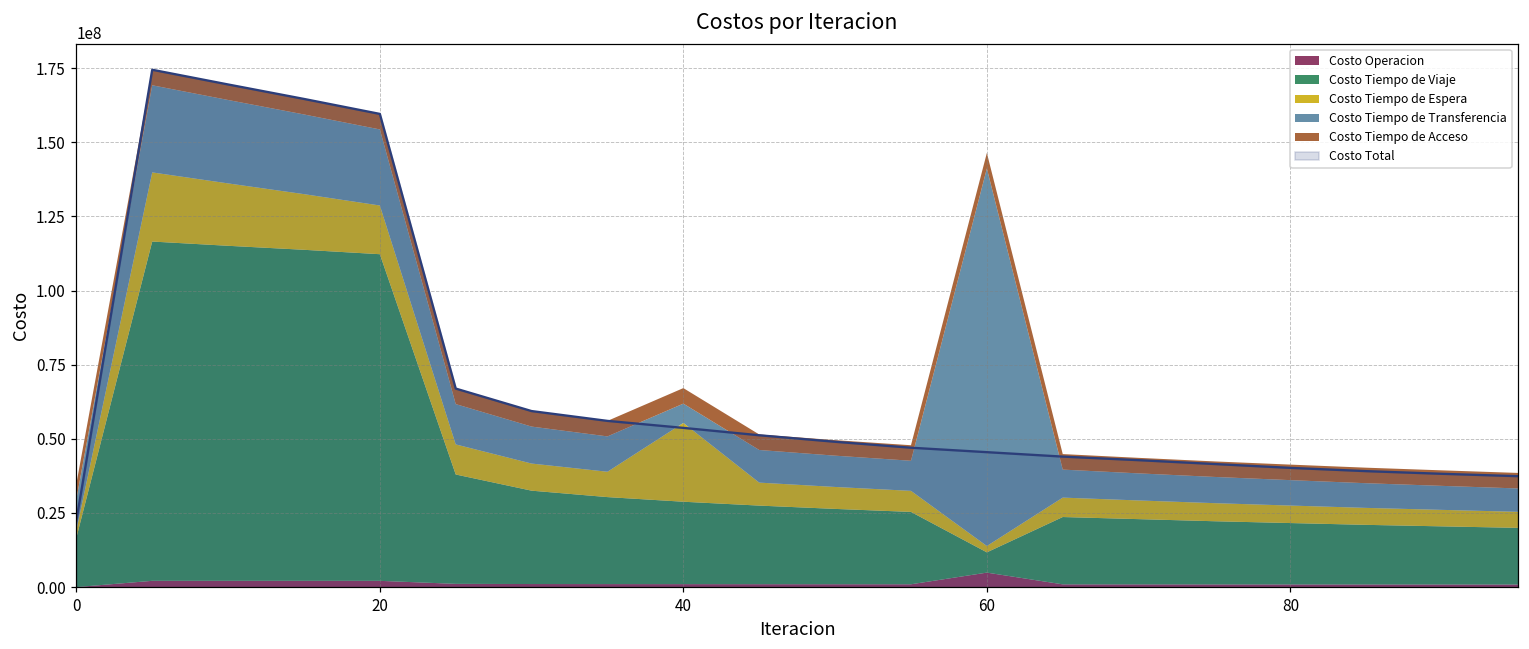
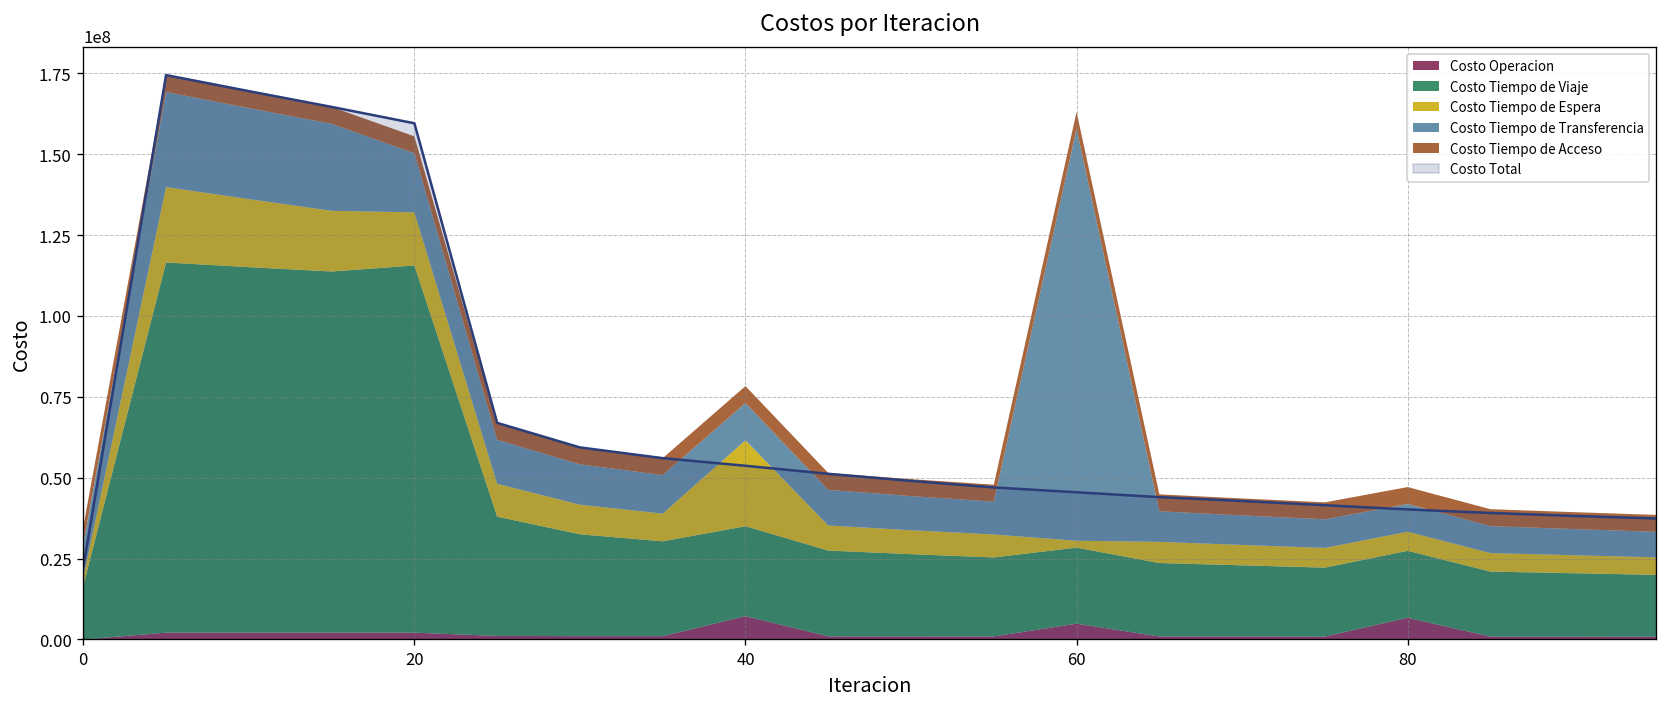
Costo Tiempo de Viaje, 20: 110000000 -> 113000000
Costo Tiempo de Transferencia, 20: 26000000 -> 18000000
Costo Operacion, 40: 1000000 -> 7000000
Costo Tiempo de Transferencia, 40: 7000000 -> 12000000
Costo Tiempo de Viaje, 60: 7000000 -> 24000000
Costo Operacion, 80: 1000000 -> 7000000
